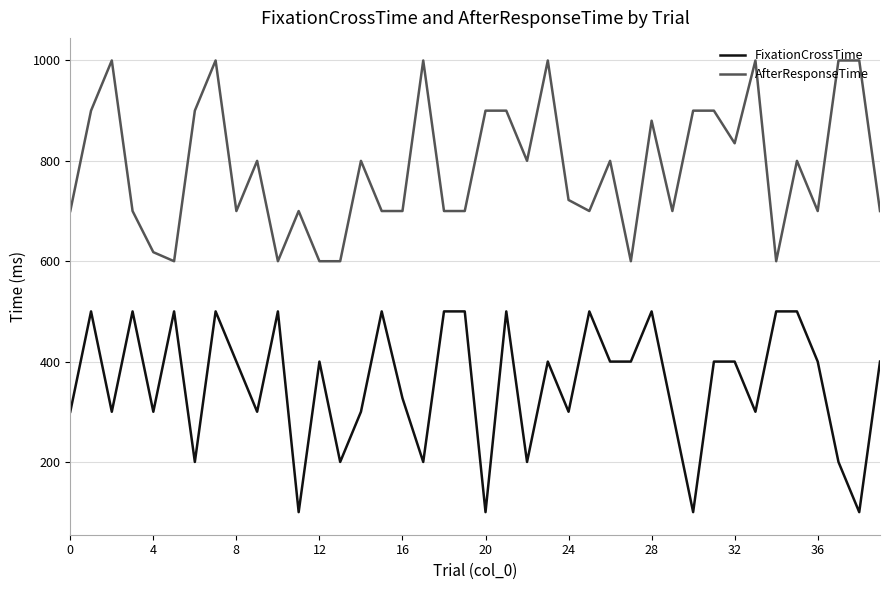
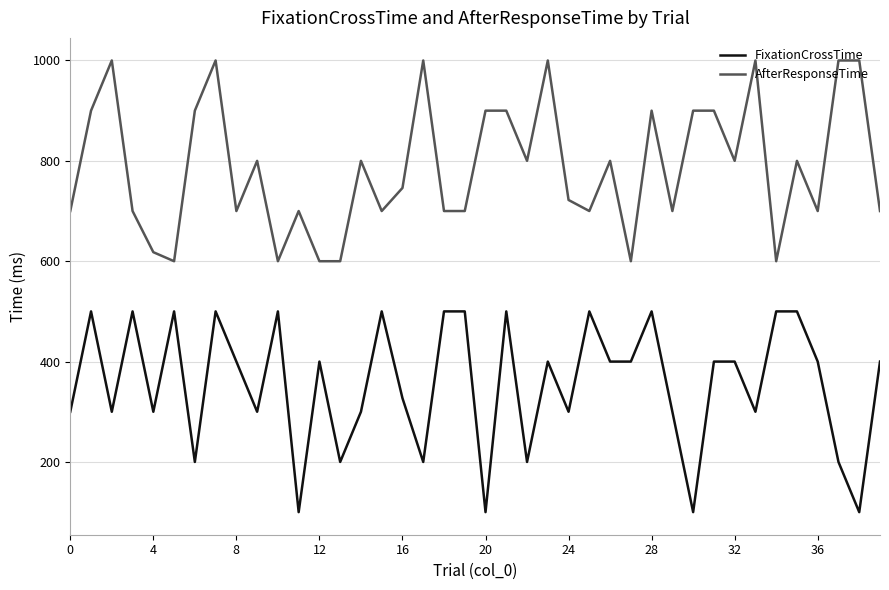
AfterResponseTime, 16: 700 -> 750
AfterResponseTime, 28: 880 -> 900
AfterResponseTime, 32: 840 -> 800
